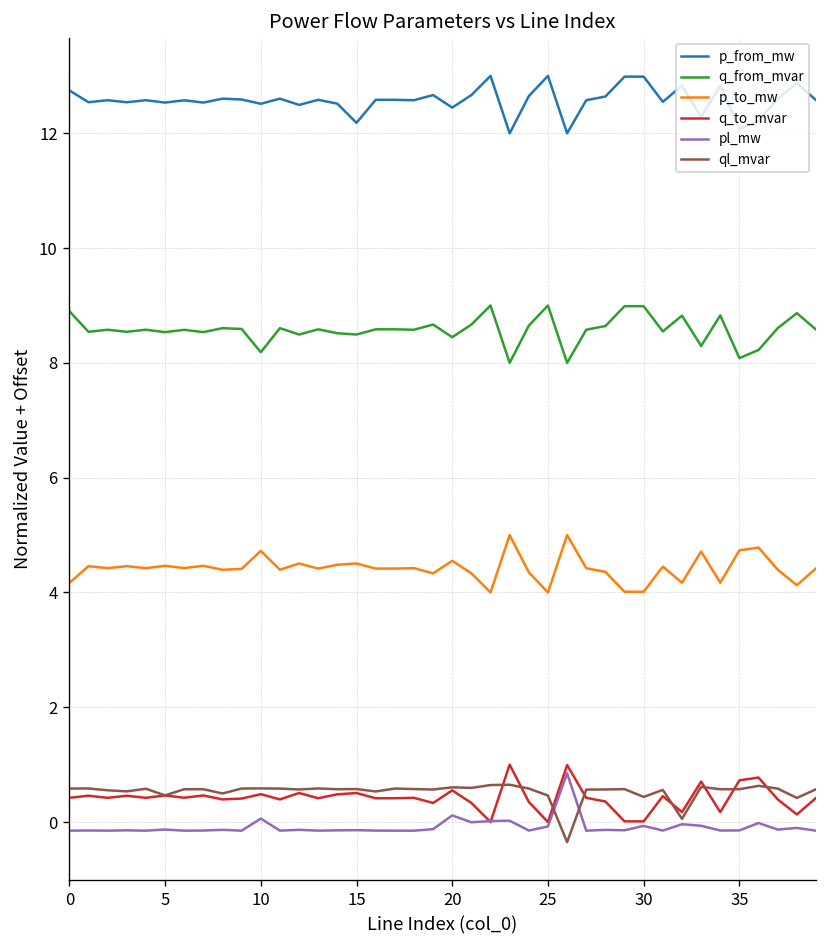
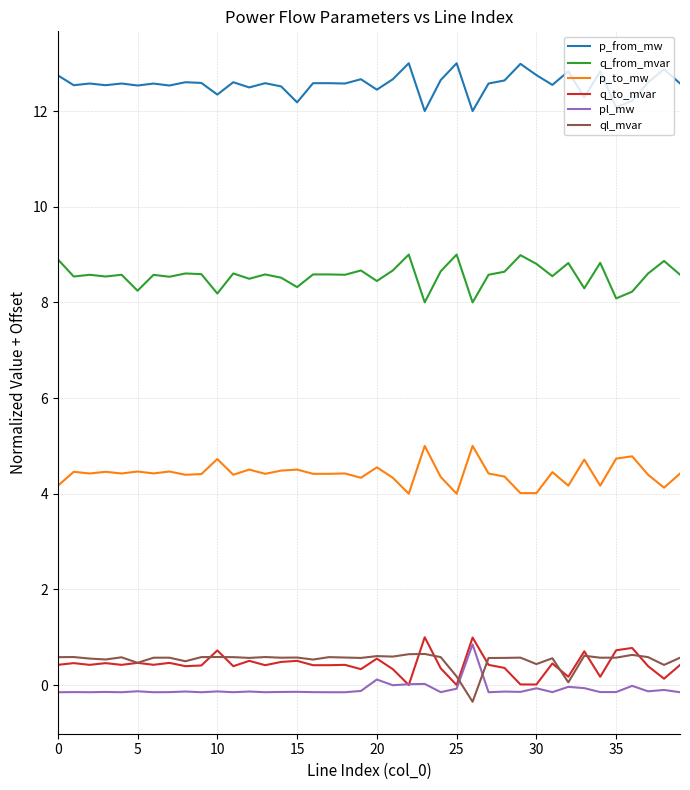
q_from_mvar, 5: 8.5 -> 8.2
p_from_mw, 10: 12.5 -> 12.3
q_to_mvar, 10: 0.5 -> 0.7
pl_mw, 10: 0.1 -> -0.1
q_from_mvar, 15: 8.5 -> 8.3
ql_mvar, 25: 0.5 -> 0.2
p_from_mw, 30: 13.0 -> 12.8
q_from_mvar, 30: 9.0 -> 8.8
